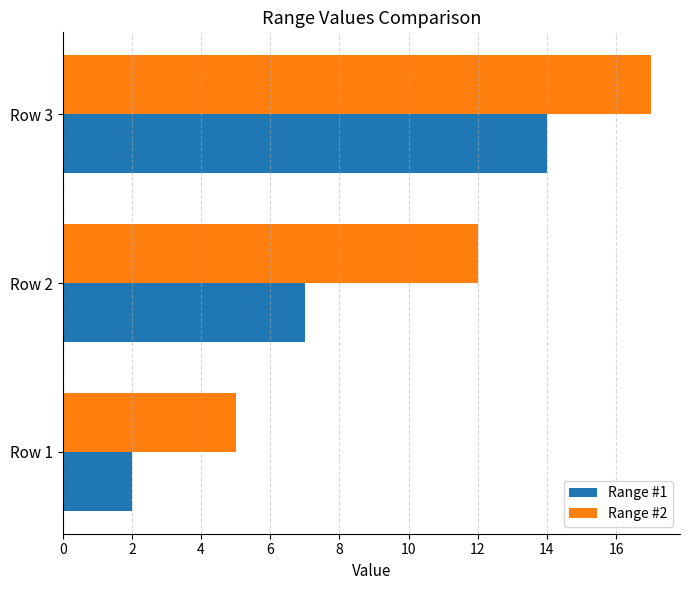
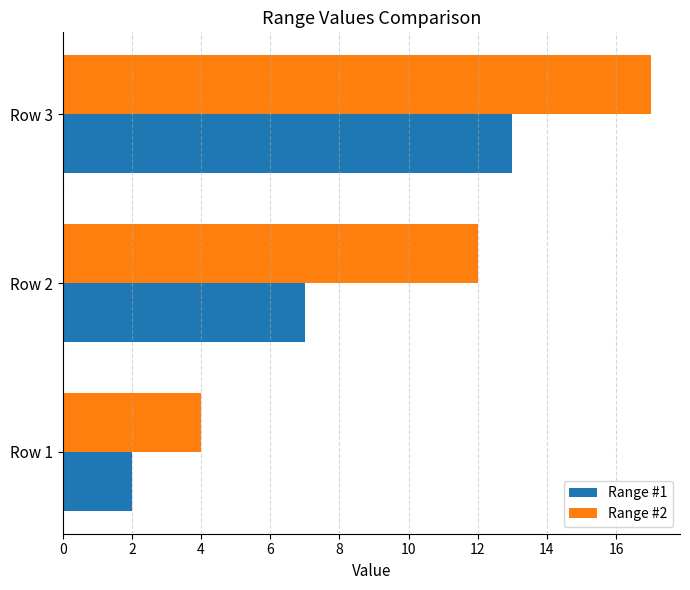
Range #1, Row 3: 14 -> 13
Range #2, Row 1: 5 -> 4
